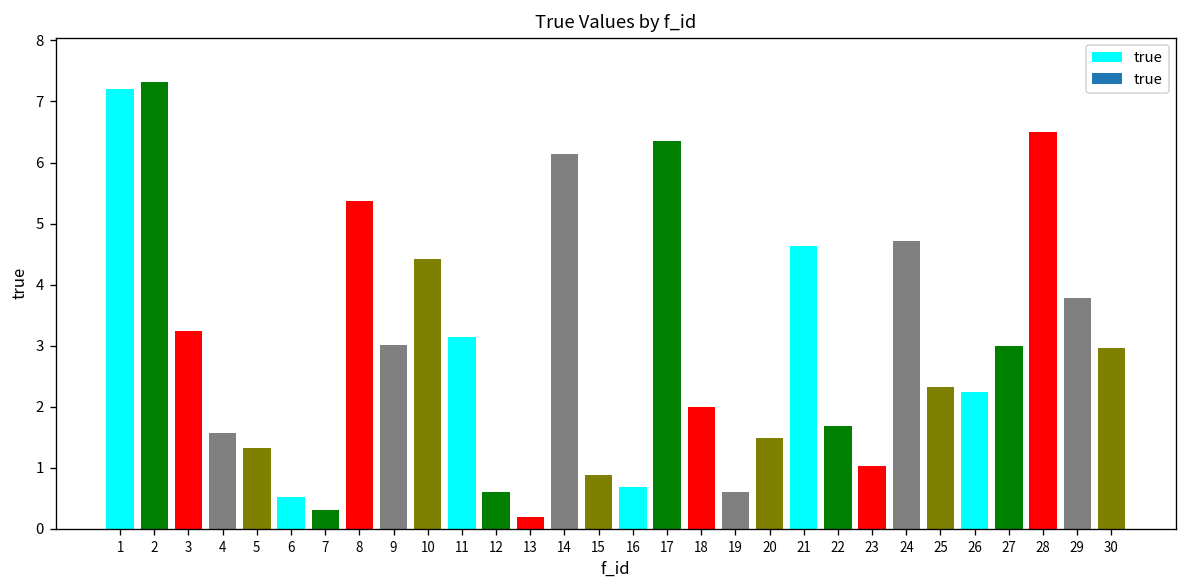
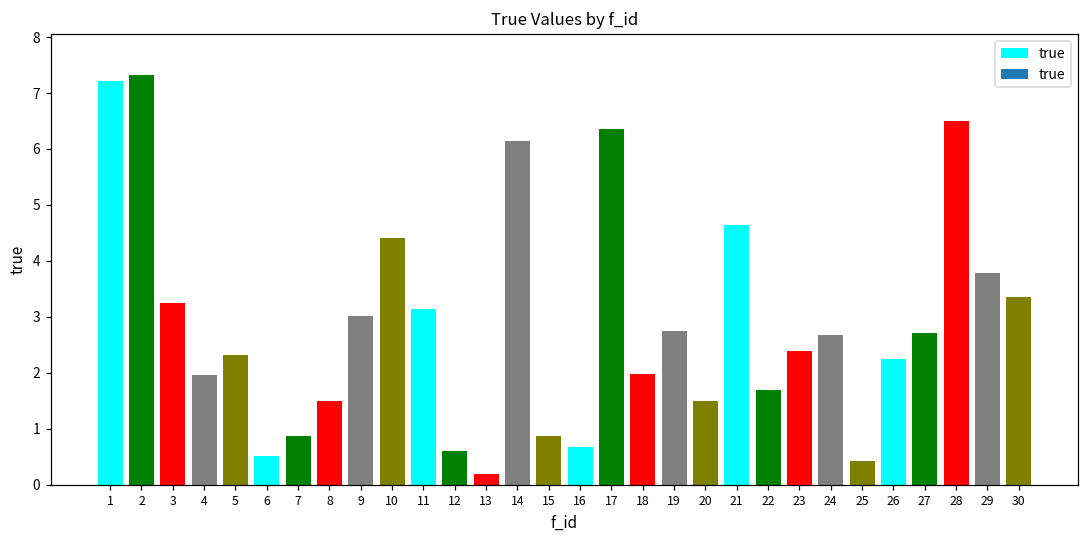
4: 1.6 -> 2.0
5: 1.3 -> 2.3
7: 0.3 -> 0.9
8: 5.4 -> 1.5
19: 0.6 -> 2.8
23: 1.0 -> 2.4
24: 4.7 -> 2.7
25: 2.3 -> 0.4
27: 3.0 -> 2.7
30: 3.0 -> 3.4
